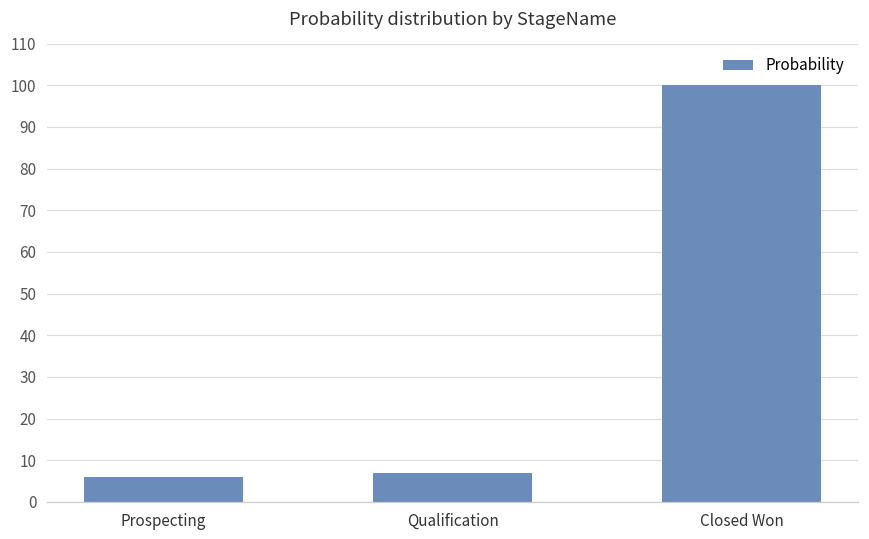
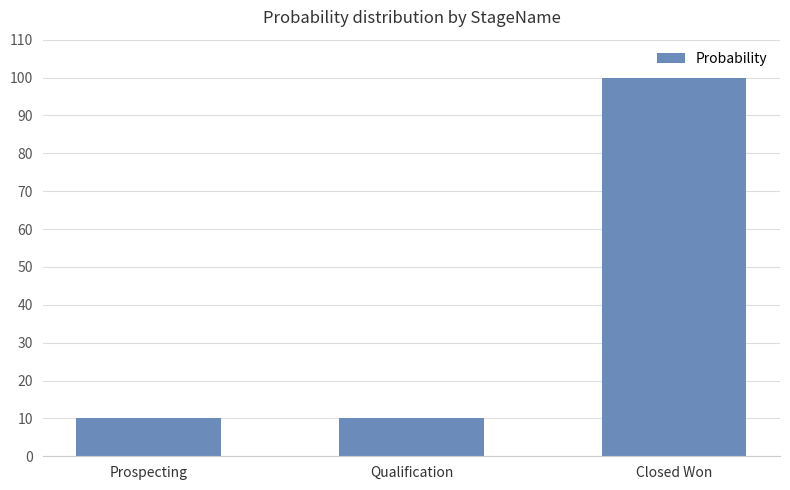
Prospecting: 6 -> 10
Qualification: 7 -> 10
